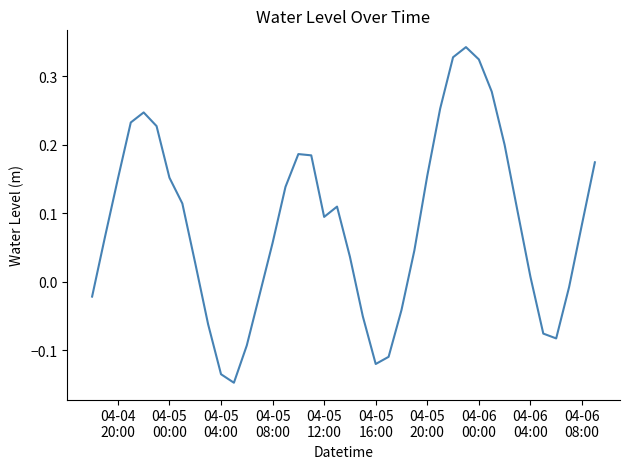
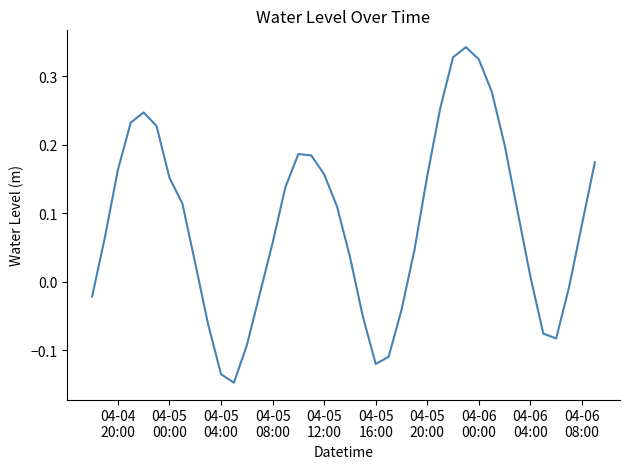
04-04 20:00: 0.15 -> 0.16
04-05 12:00: 0.09 -> 0.16
